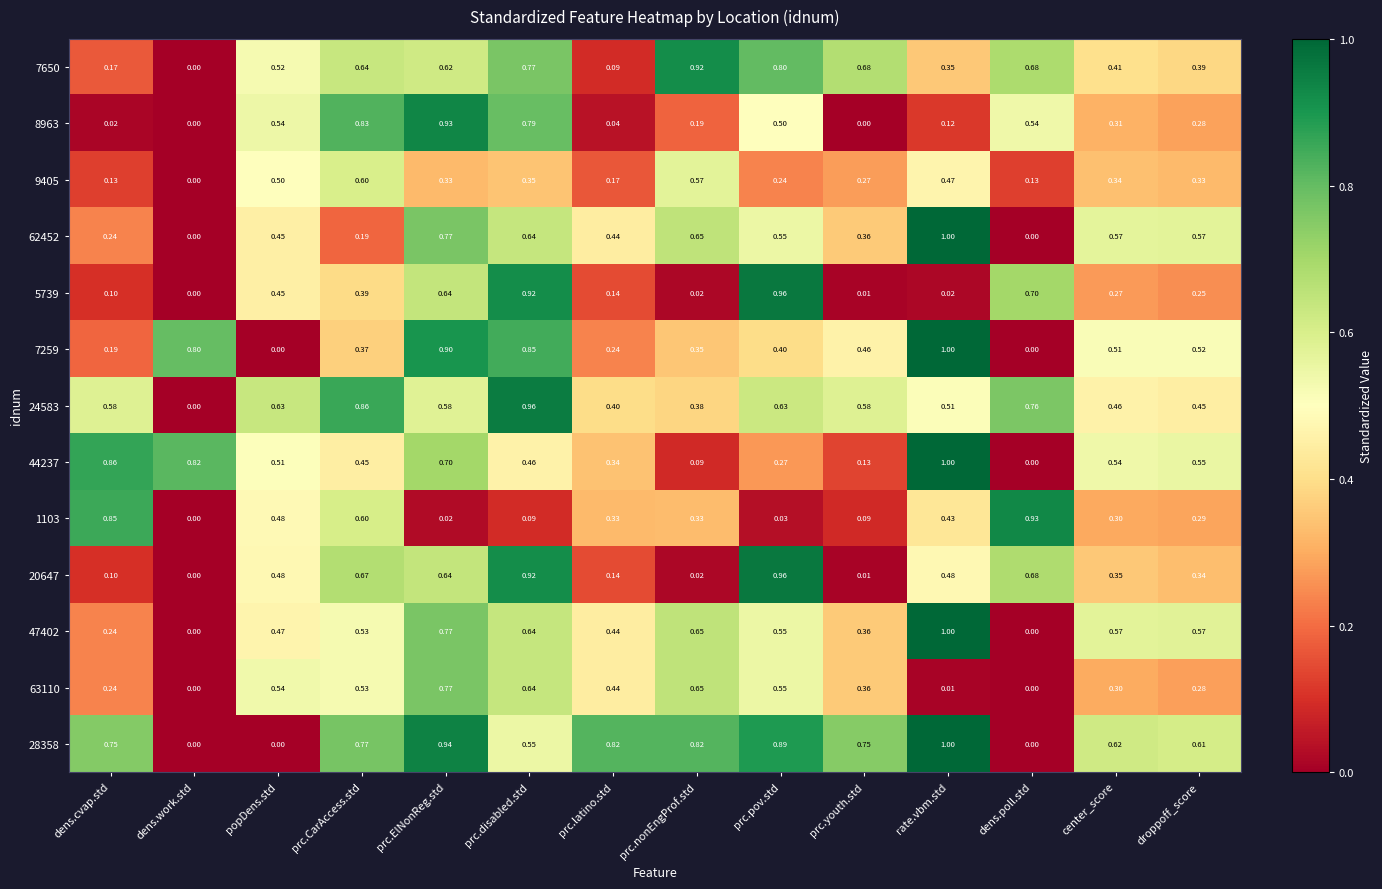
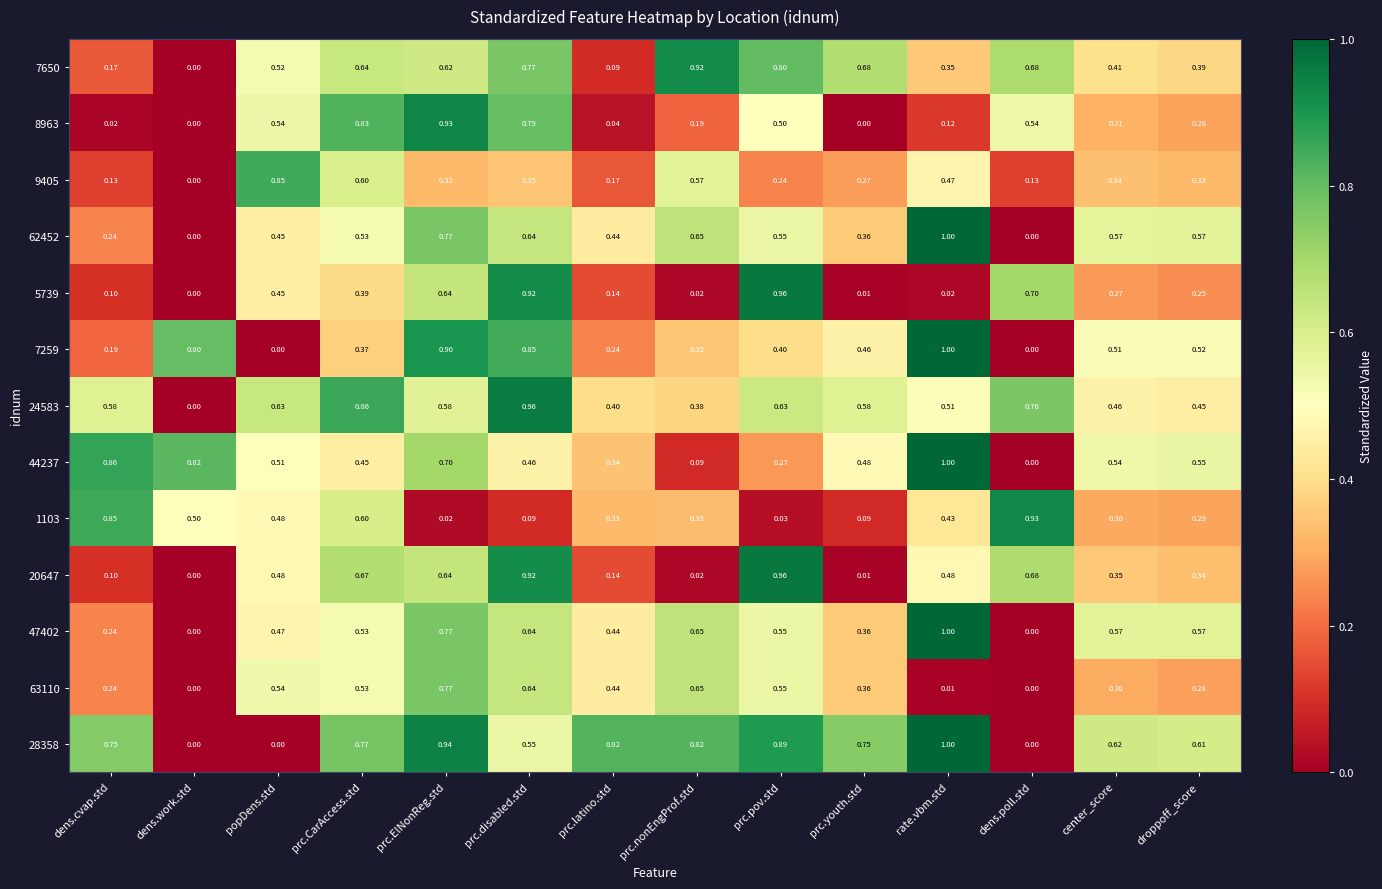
9405, popDens.std: 0.50 -> 0.85
62452, prc.CarAccess.std: 0.19 -> 0.53
44237, prc.youth.std: 0.13 -> 0.48
1103, dens.work.std: 0.00 -> 0.50
